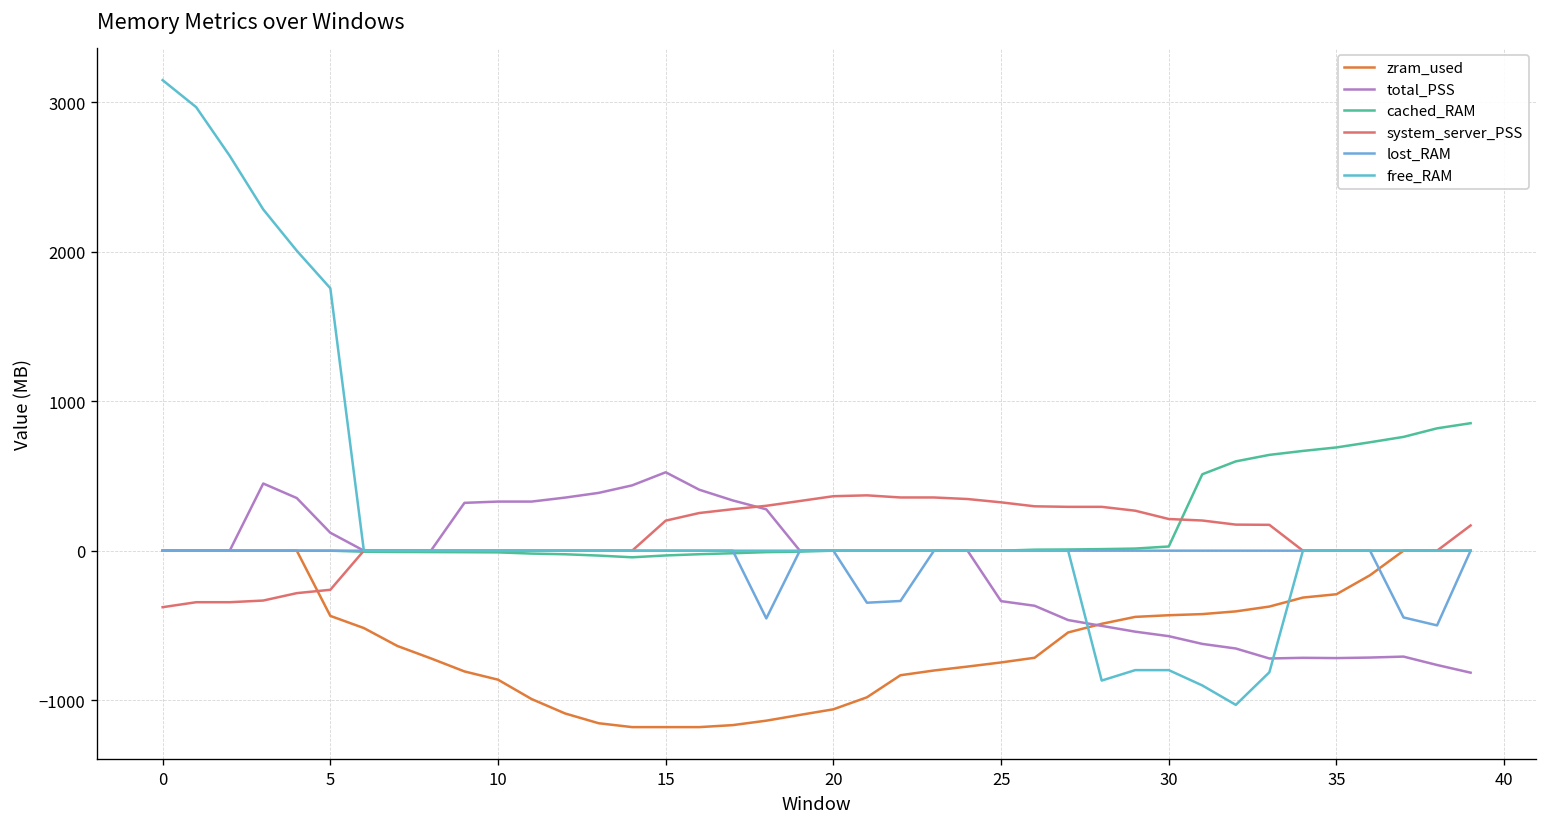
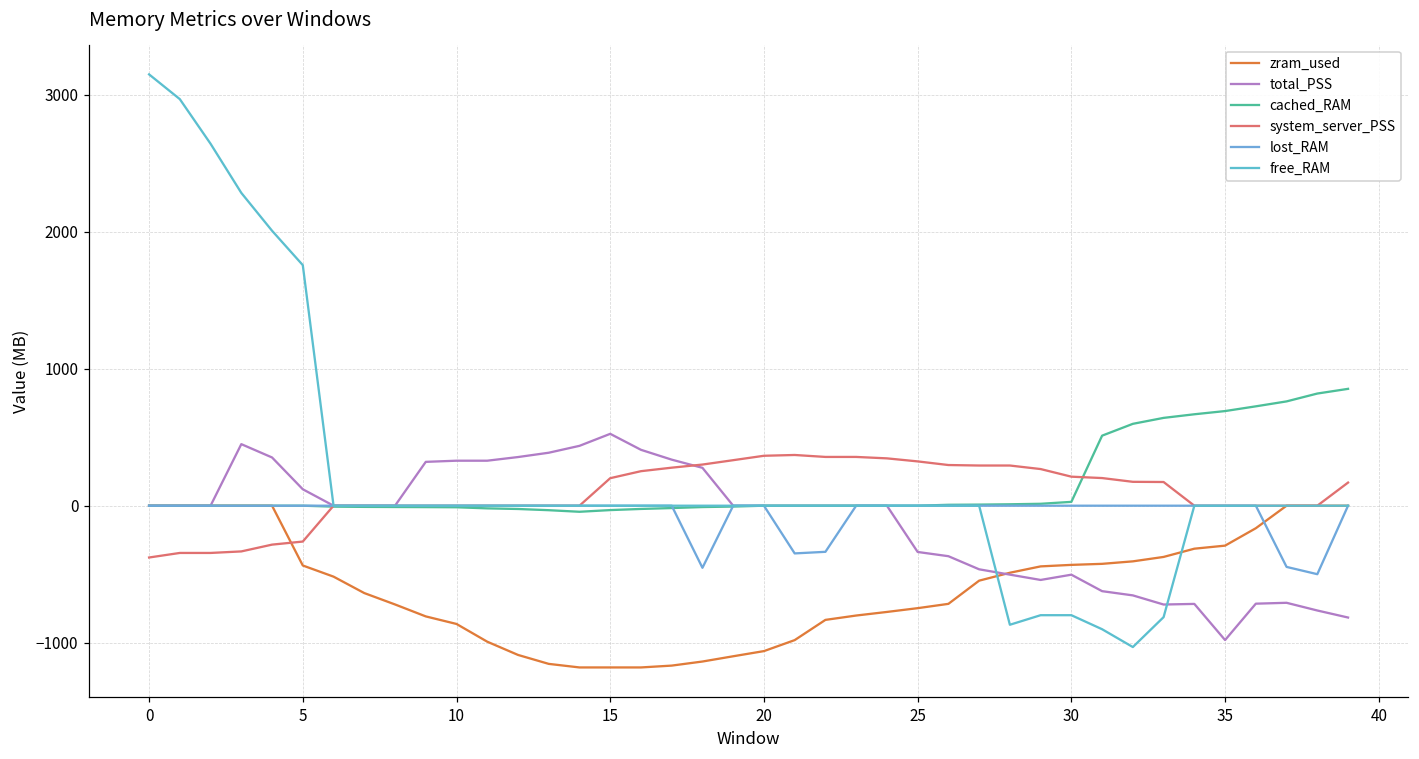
total_PSS, 30: -570 -> -500
total_PSS, 35: -720 -> -980
